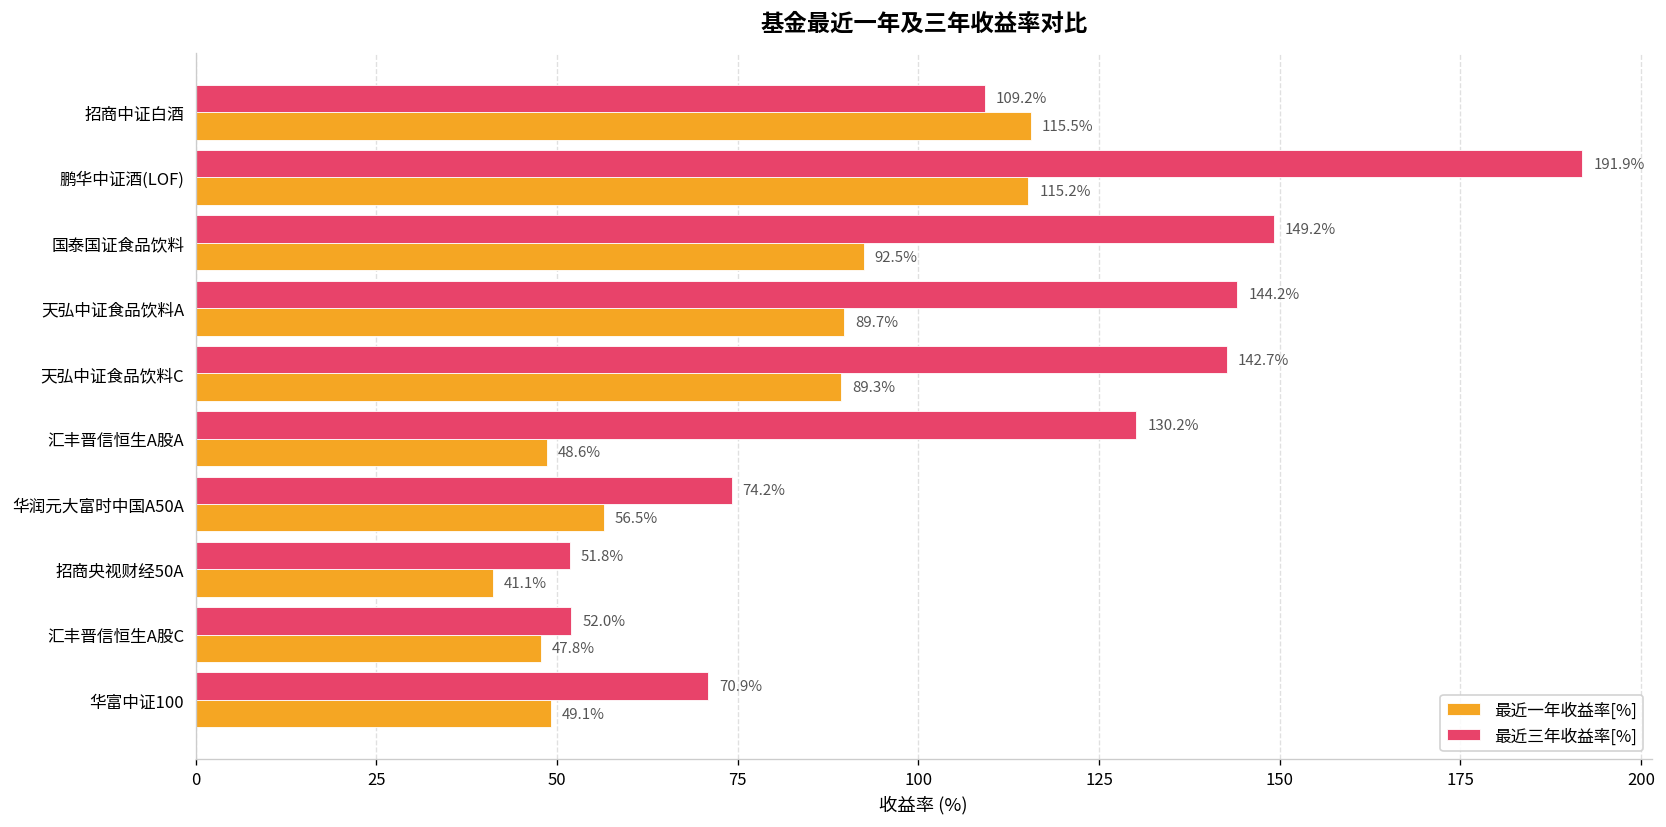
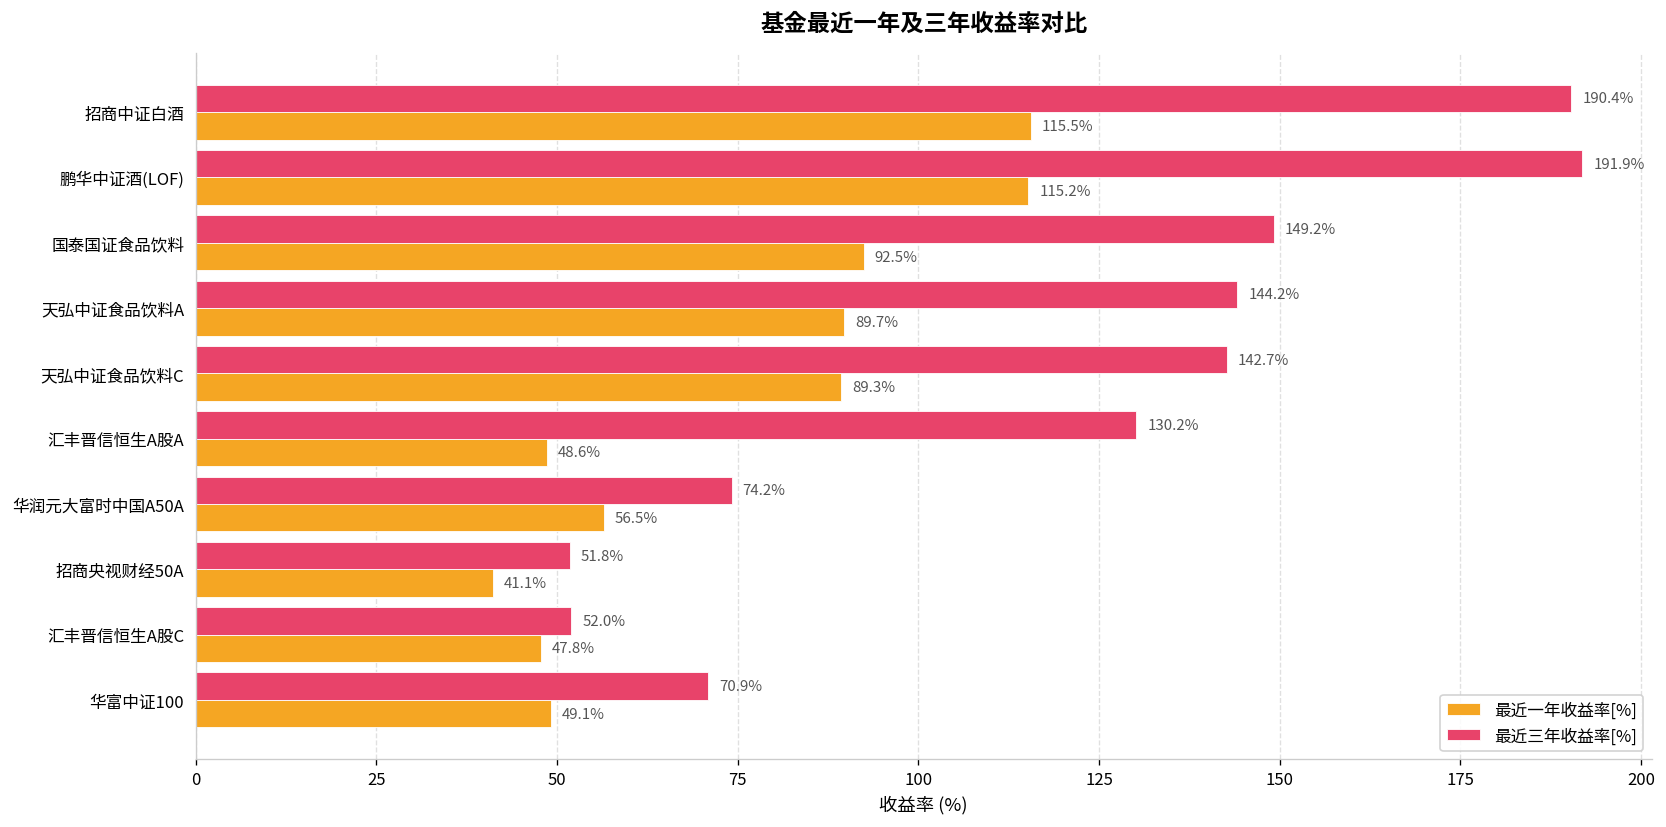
最近三年收益率[%], 招商中证白酒: 109.2% -> 190.4%
